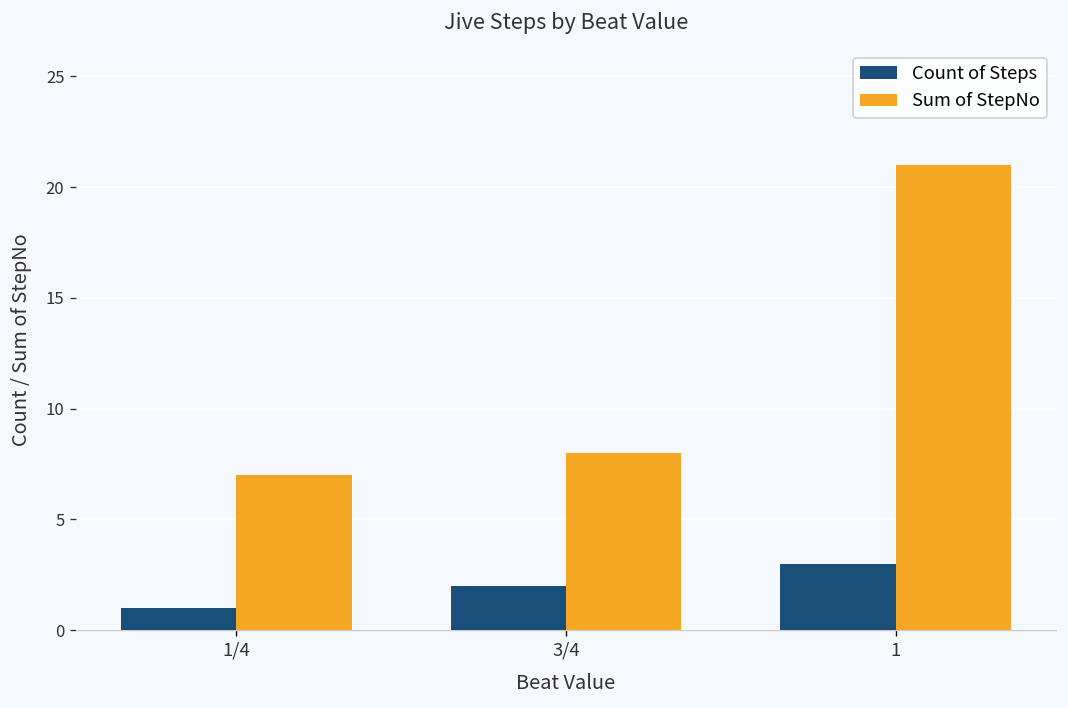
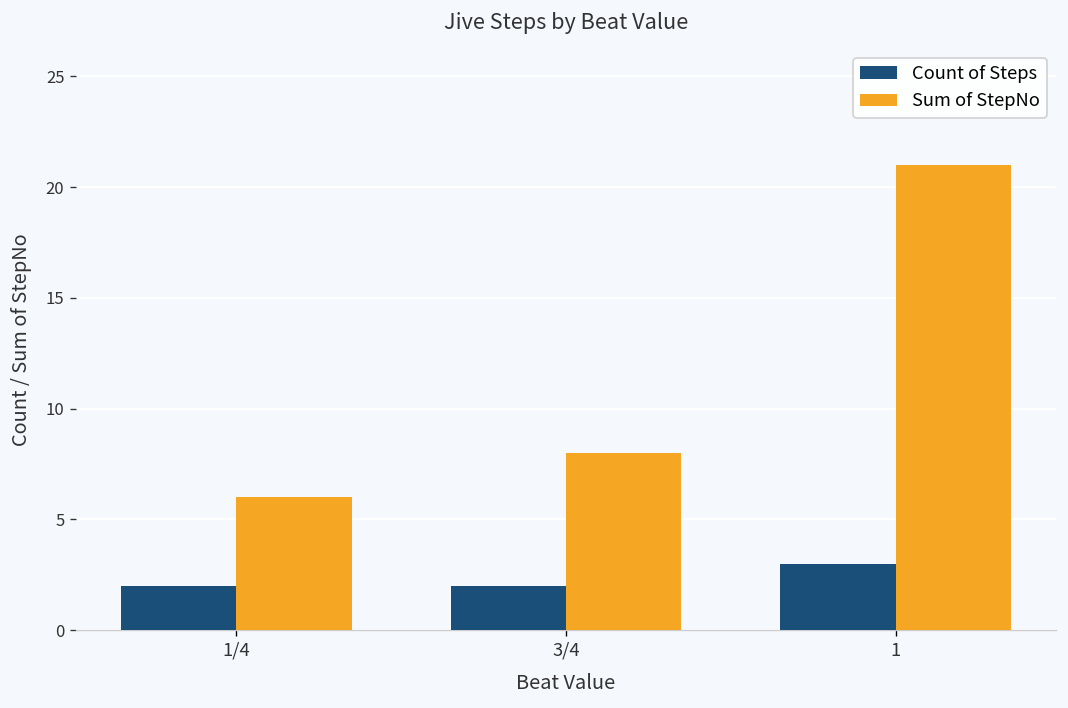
Count of Steps, 1/4: 1 -> 2
Sum of StepNo, 1/4: 7 -> 6
